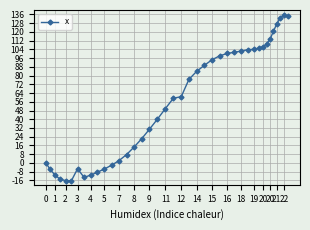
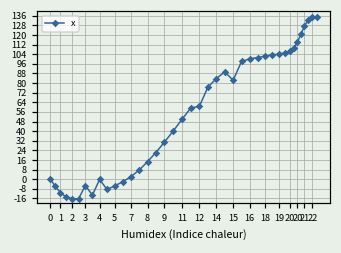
4: -11 -> 0
15: 94 -> 82
